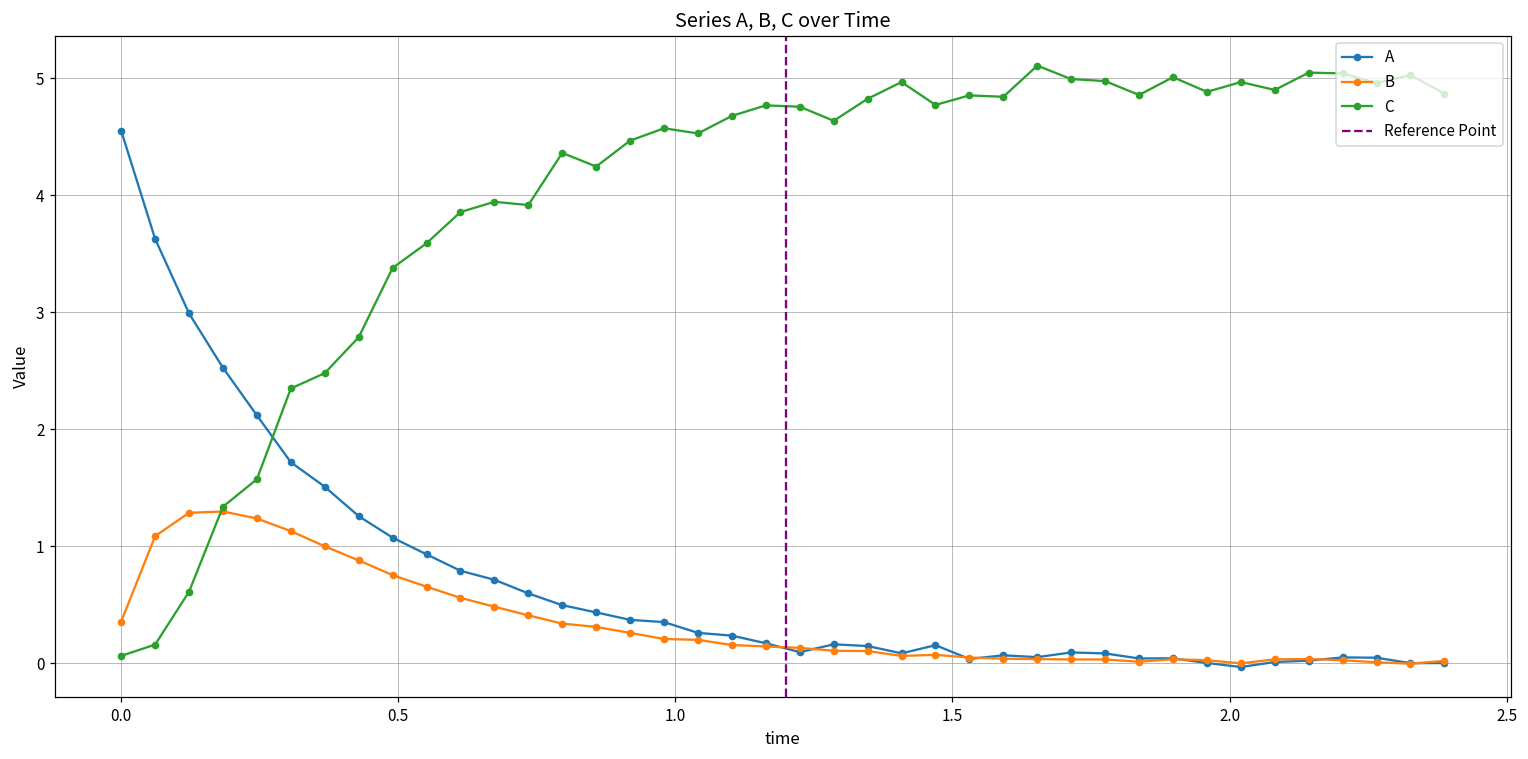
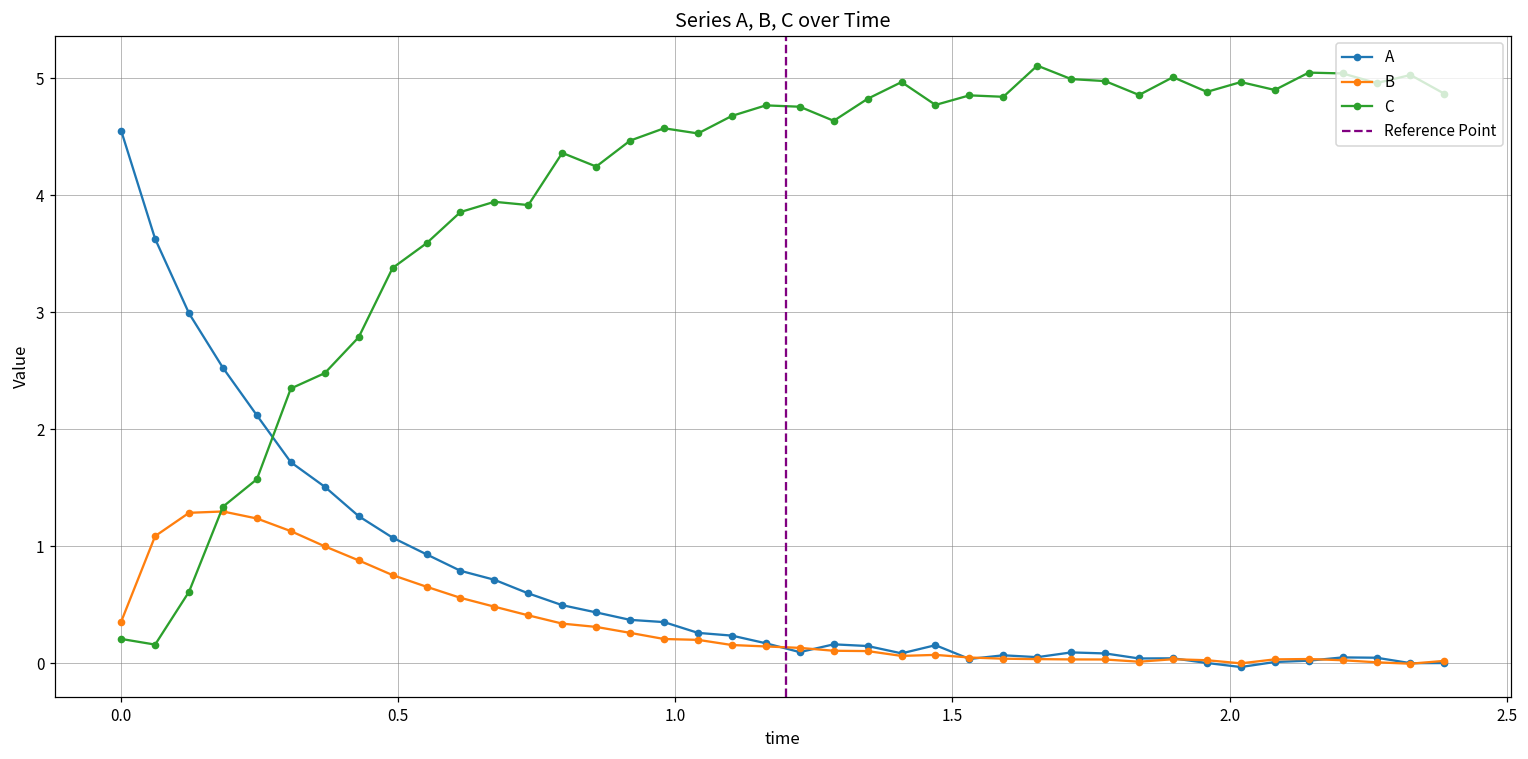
C, 0.0: 0.06 -> 0.21
